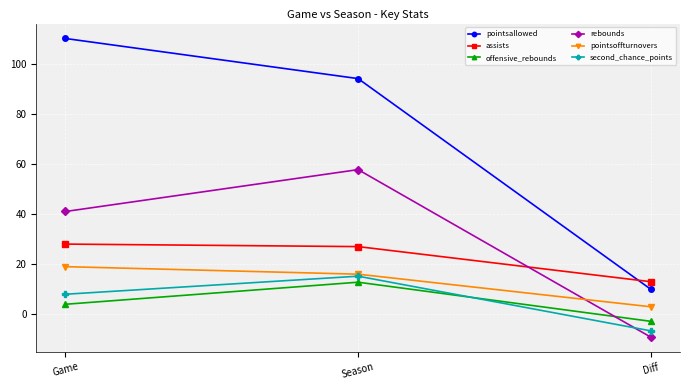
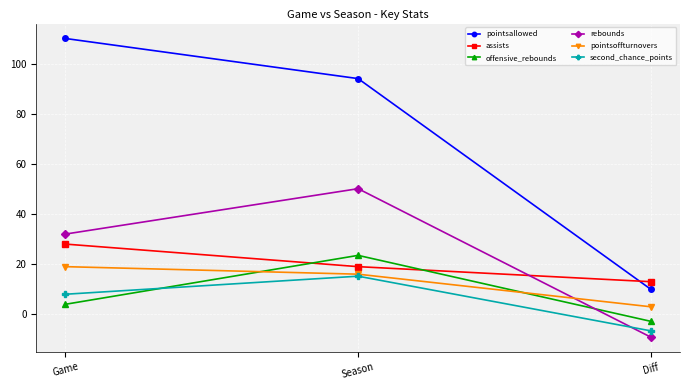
rebounds, Game: 41 -> 32
assists, Season: 27 -> 19
offensive_rebounds, Season: 13 -> 24
rebounds, Season: 58 -> 50
